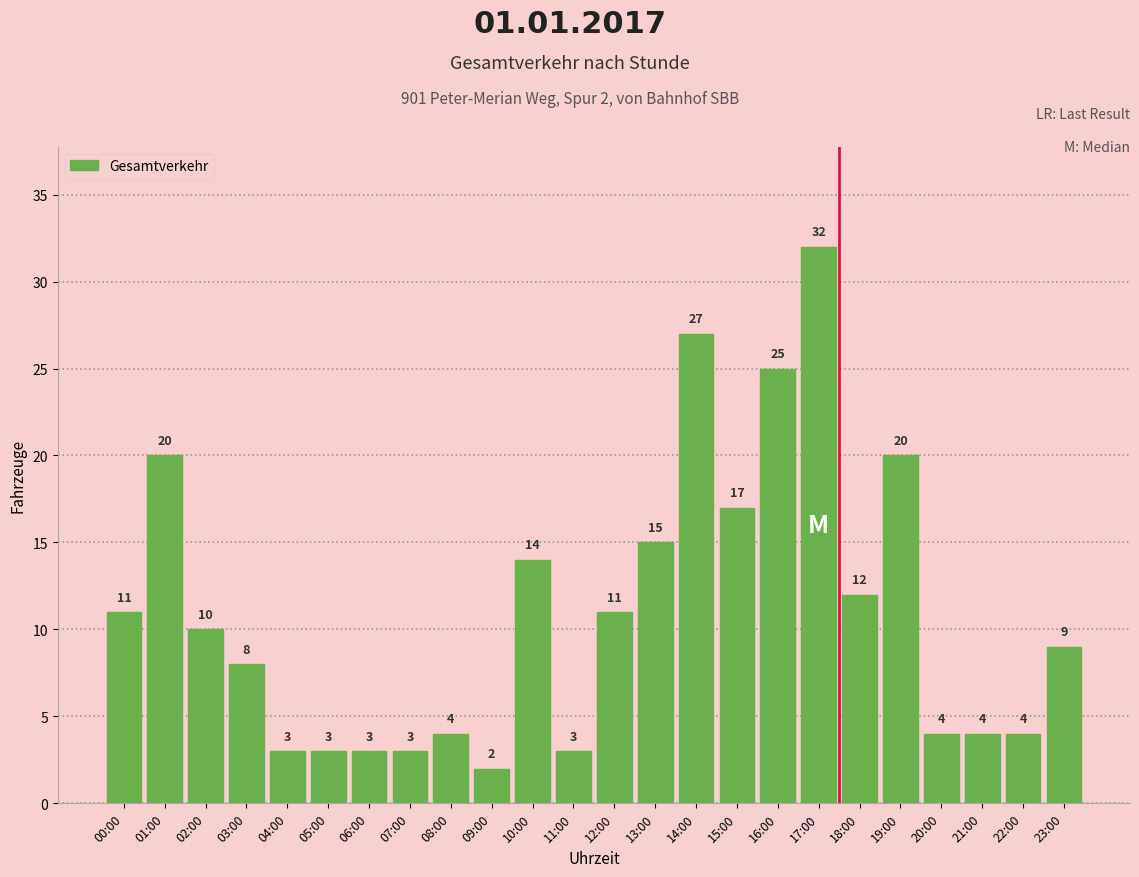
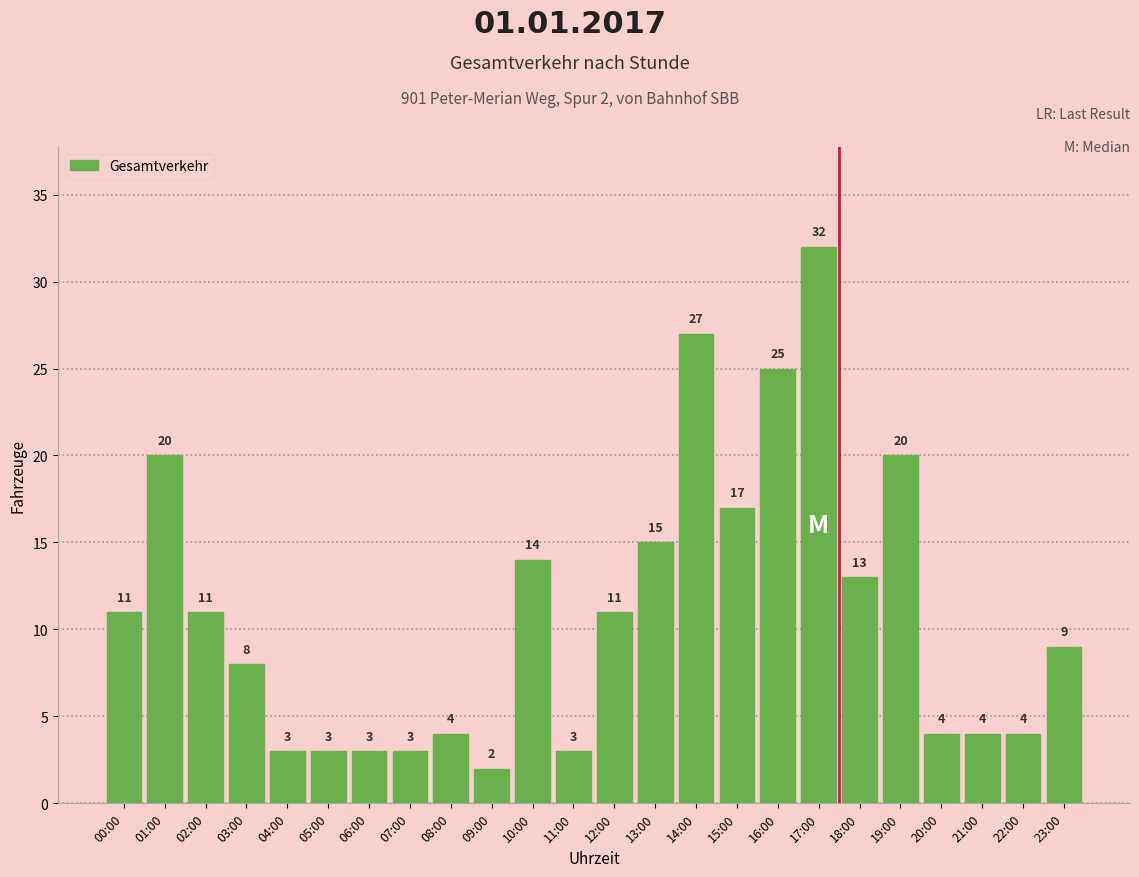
02:00: 10 -> 11
18:00: 12 -> 13
